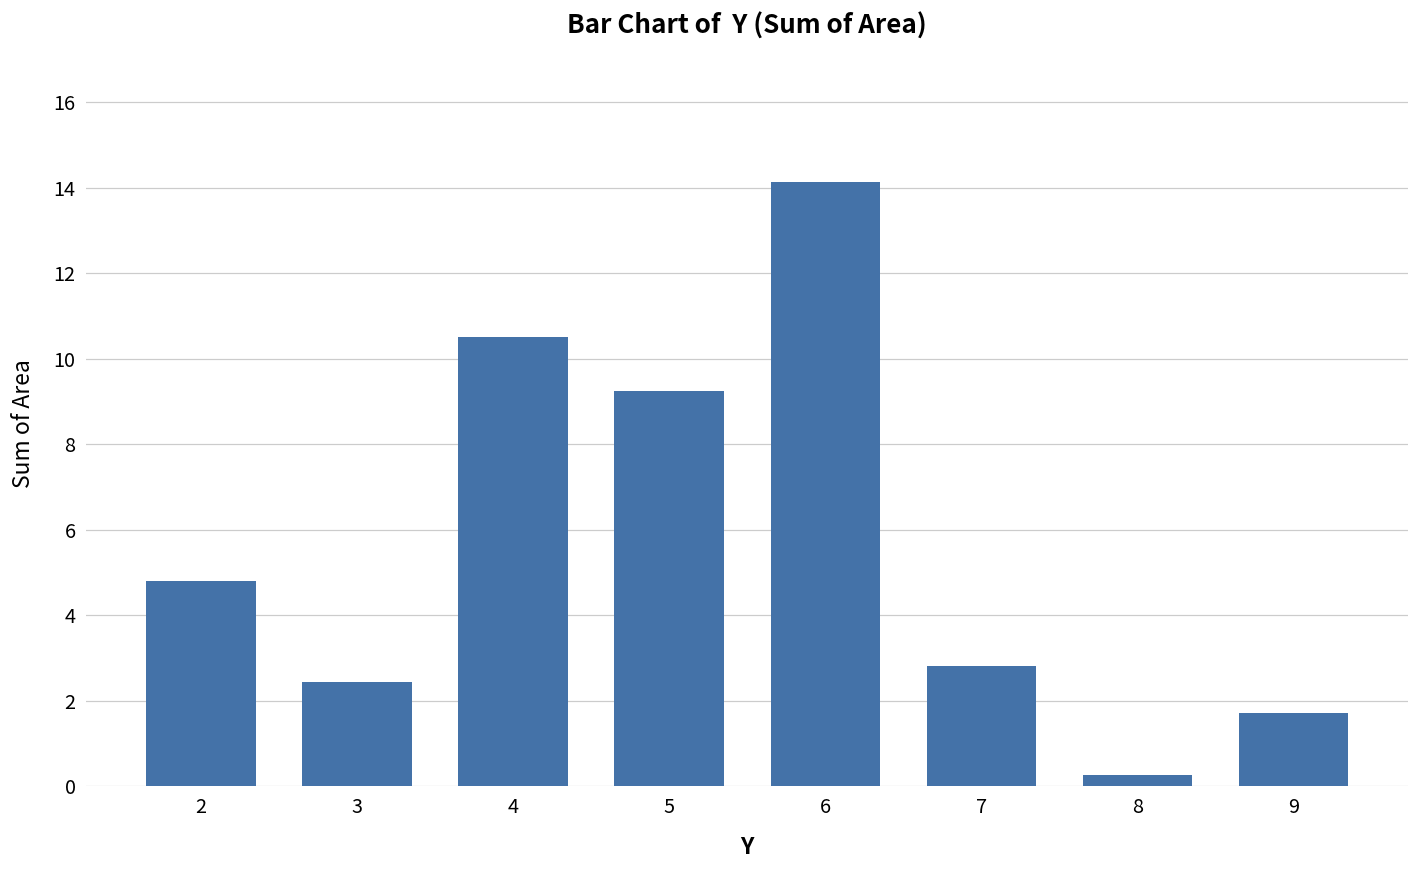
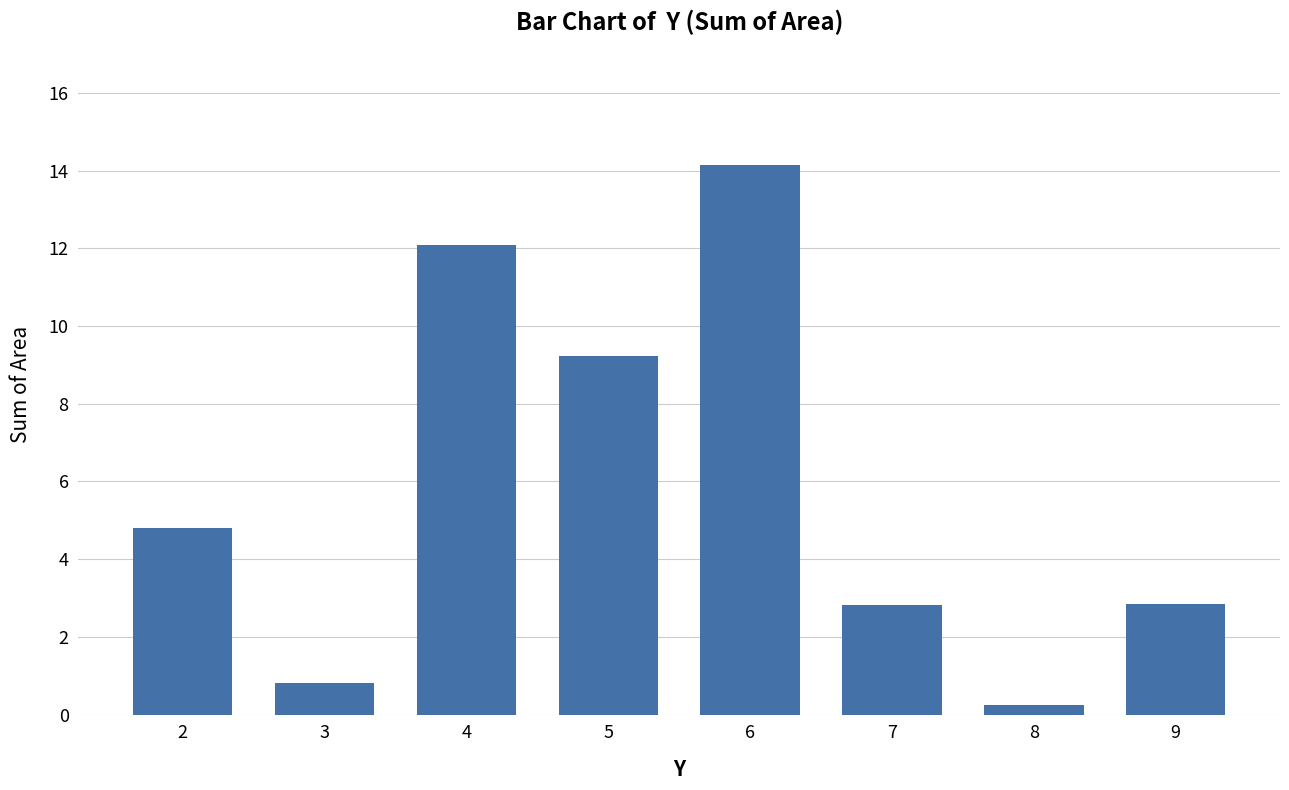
3: 2.4 -> 0.8
4: 10.5 -> 12.1
9: 1.7 -> 2.8
